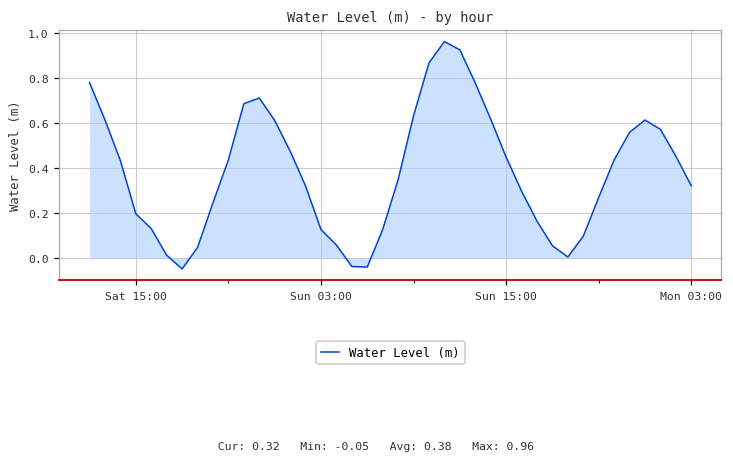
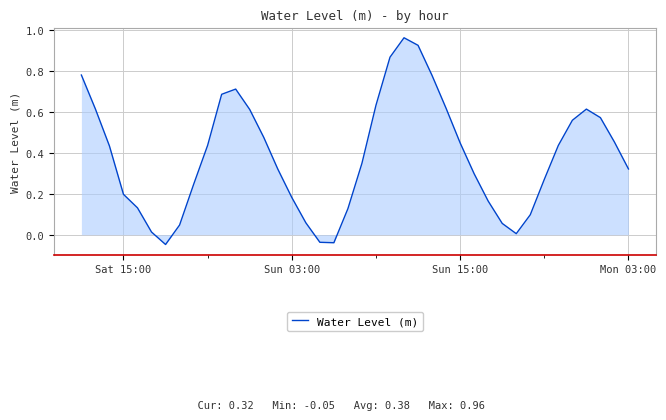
Water Level (m), Sun 03:00: 0.13 -> 0.18
